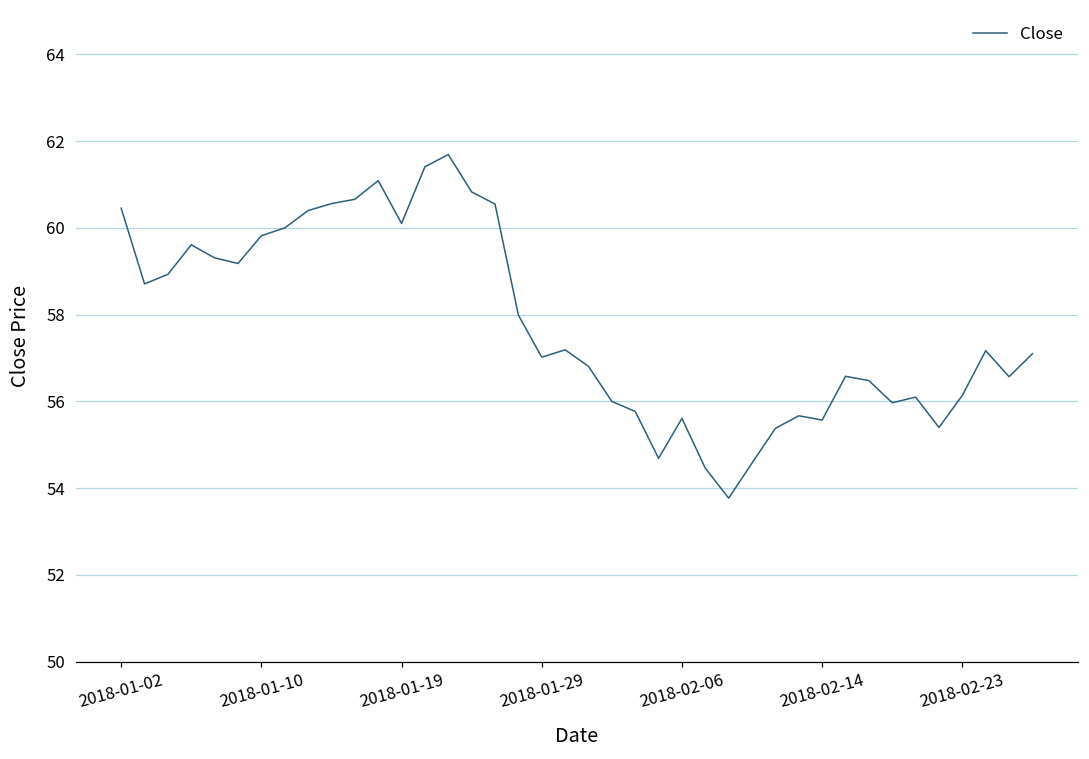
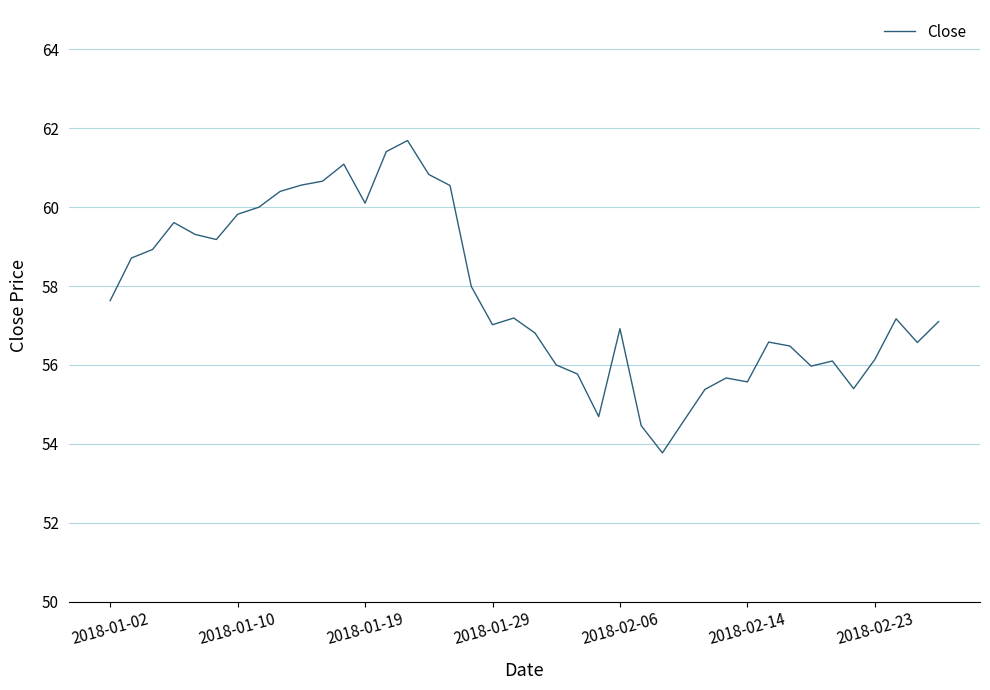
2018-01-02: 60.5 -> 57.6
2018-02-06: 55.6 -> 56.9
